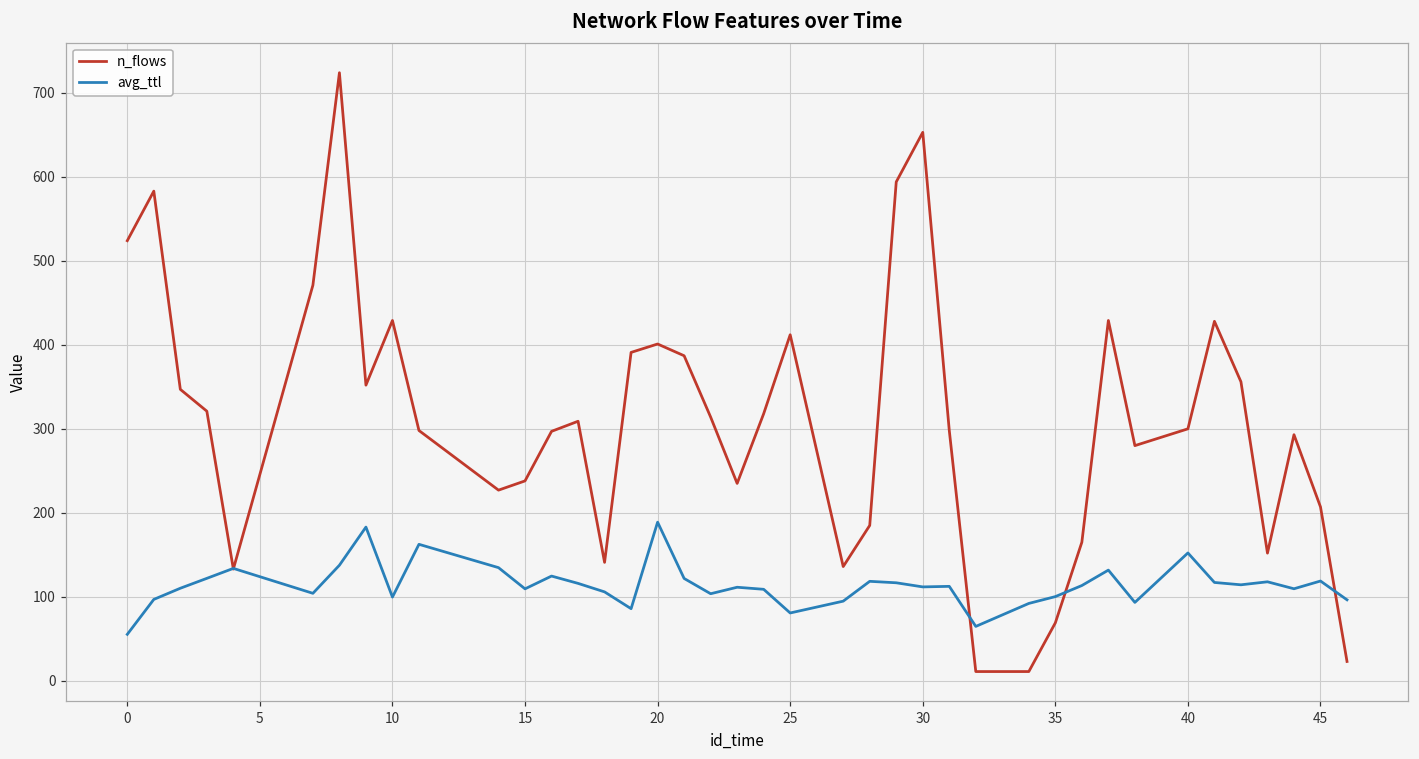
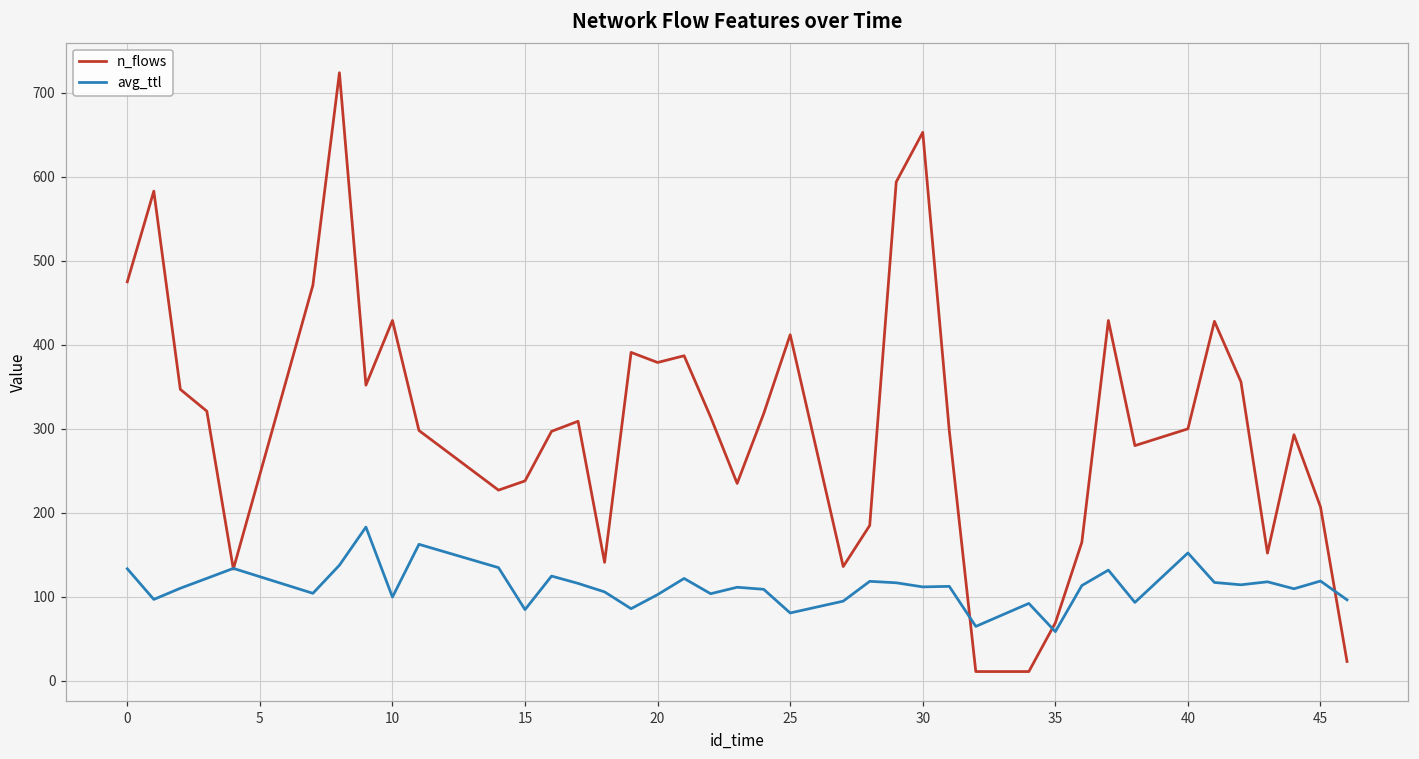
n_flows, 0: 520 -> 480
avg_ttl, 0: 60 -> 130
avg_ttl, 15: 110 -> 80
n_flows, 20: 400 -> 380
avg_ttl, 20: 190 -> 100
avg_ttl, 35: 100 -> 60
